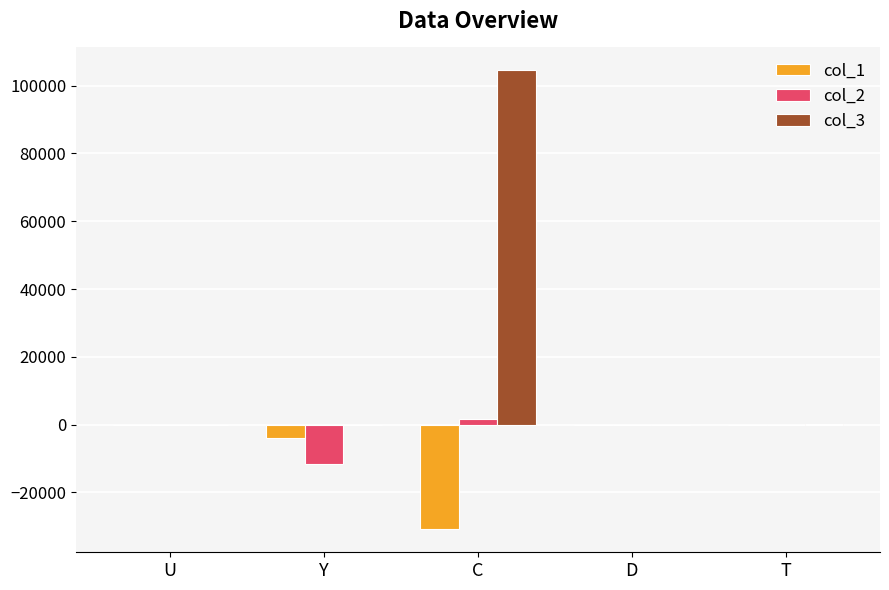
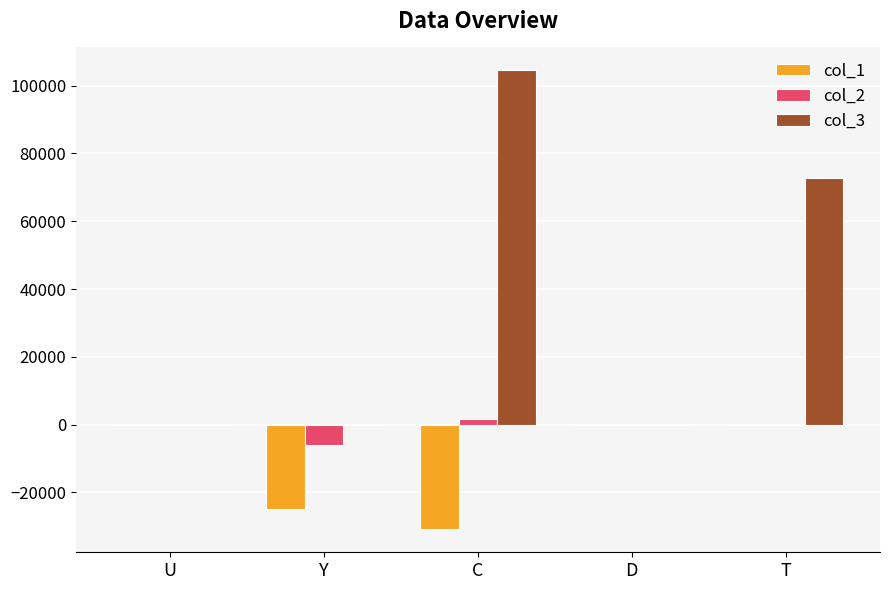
col_1, Y: -4000 -> -25000
col_2, Y: -12000 -> -6000
col_3, T: 0 -> 73000
